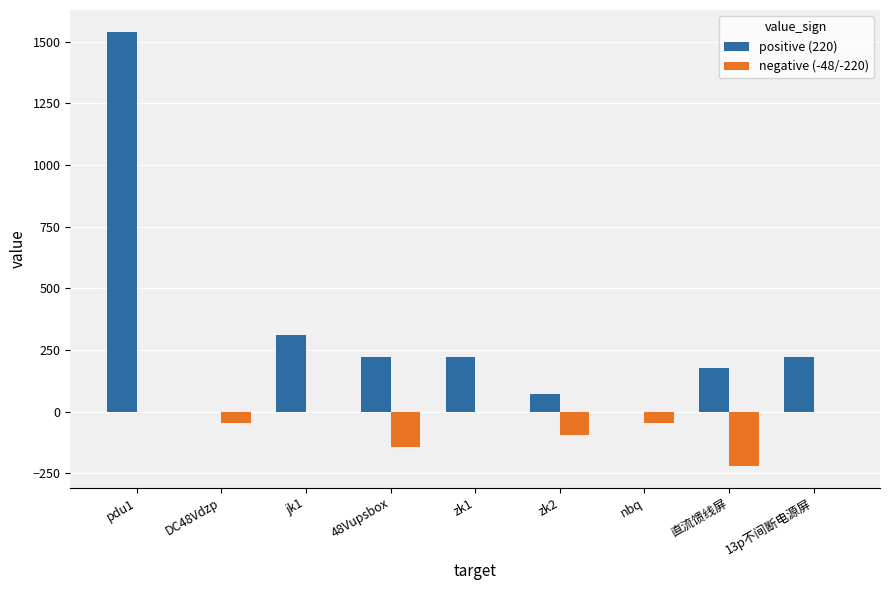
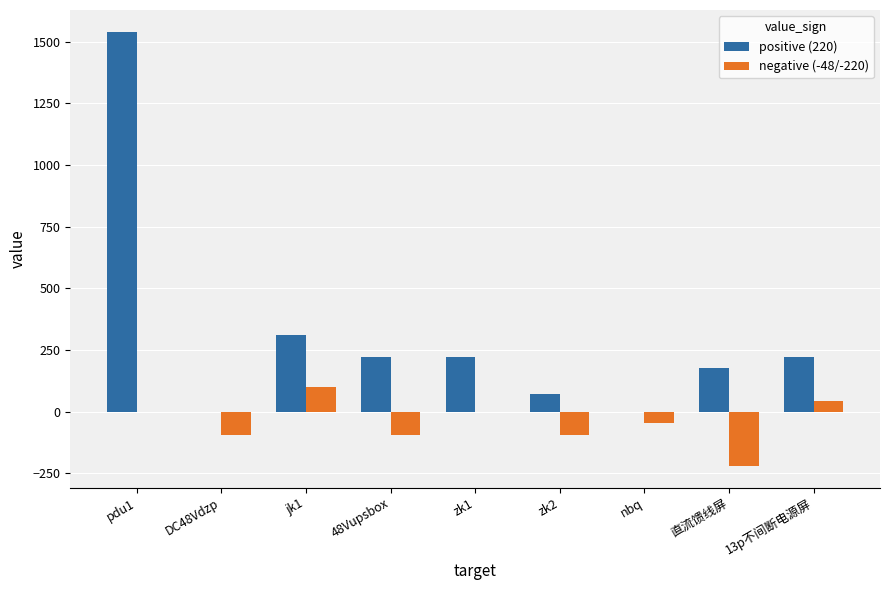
negative (-48/-220), DC48Vdzp: -50 -> -100
negative (-48/-220), jk1: 0 -> 100
negative (-48/-220), 48Vupsbox: -150 -> -100
negative (-48/-220), 13p不间断电源屏: 0 -> 50
